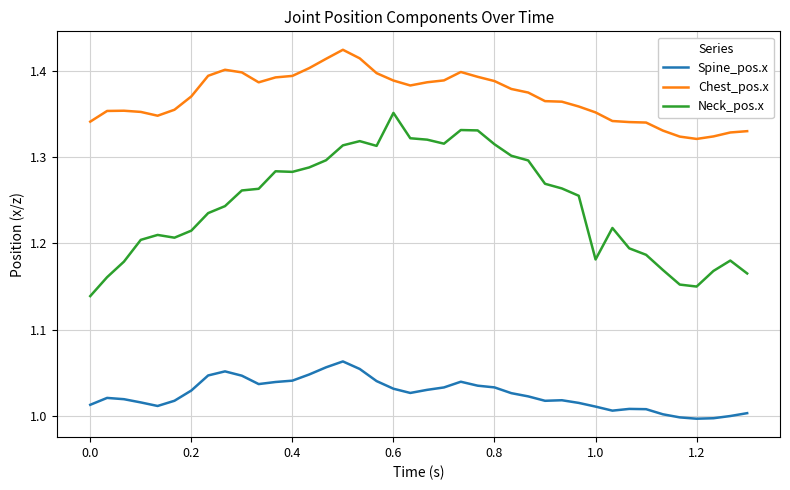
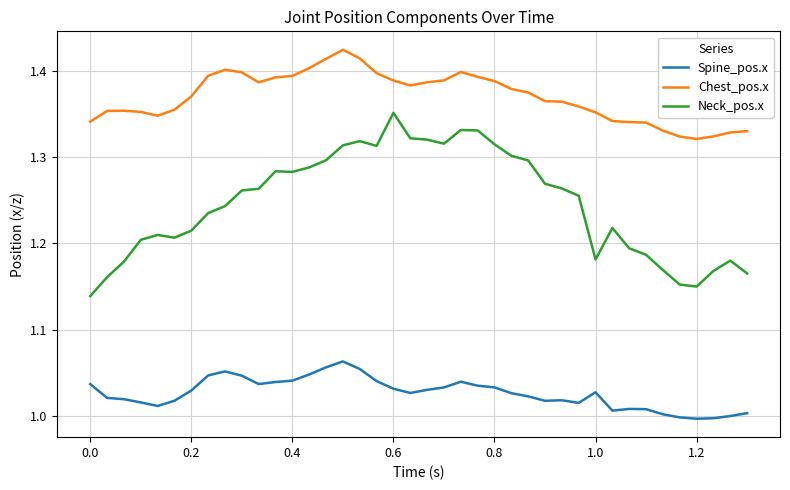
Spine_pos.x, 0.0: 1.01 -> 1.04
Spine_pos.x, 1.0: 1.01 -> 1.03
